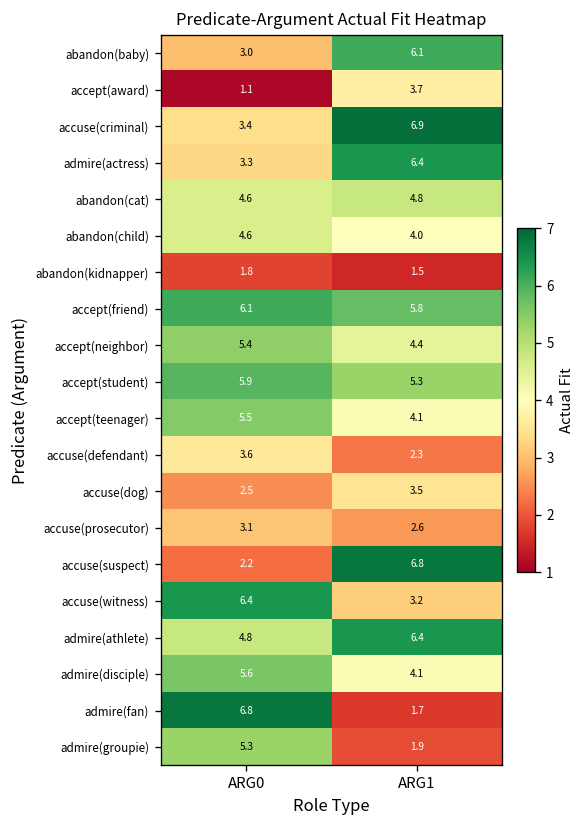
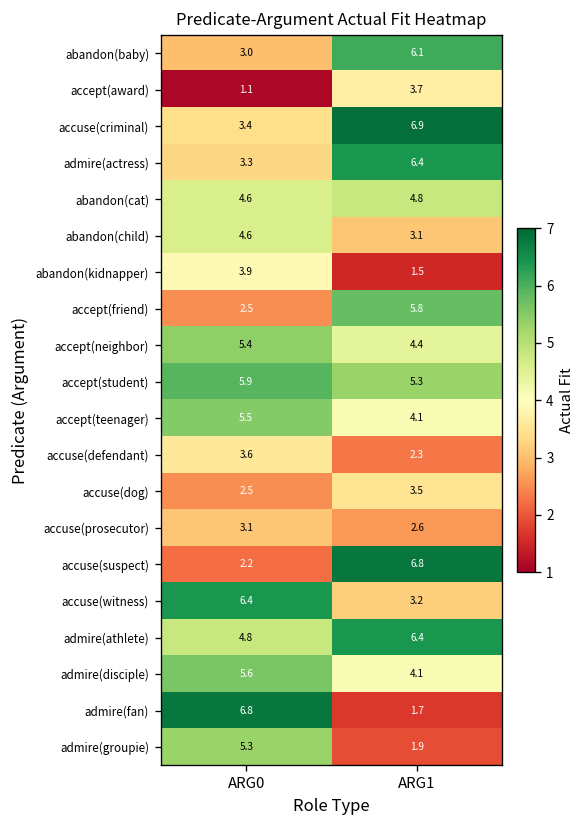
abandon(child), ARG1: 4.0 -> 3.1
abandon(kidnapper), ARG0: 1.8 -> 3.9
accept(friend), ARG0: 6.1 -> 2.5
